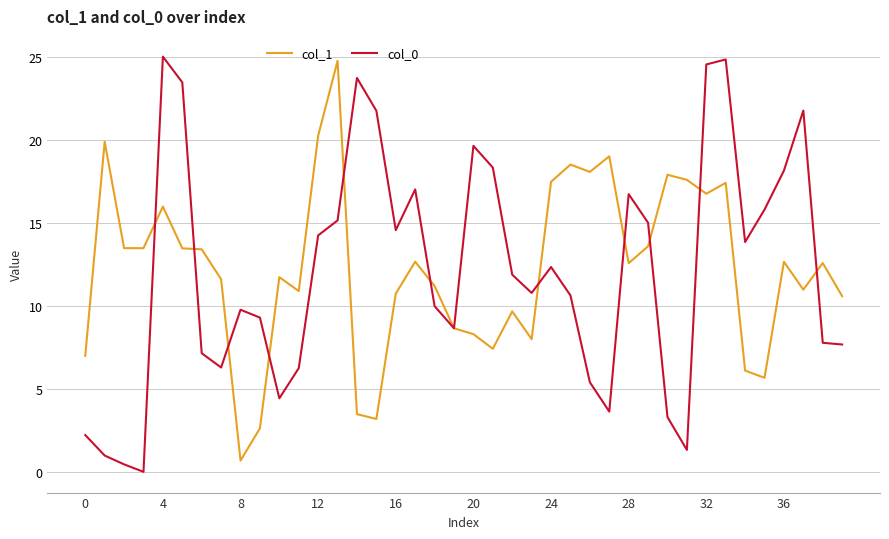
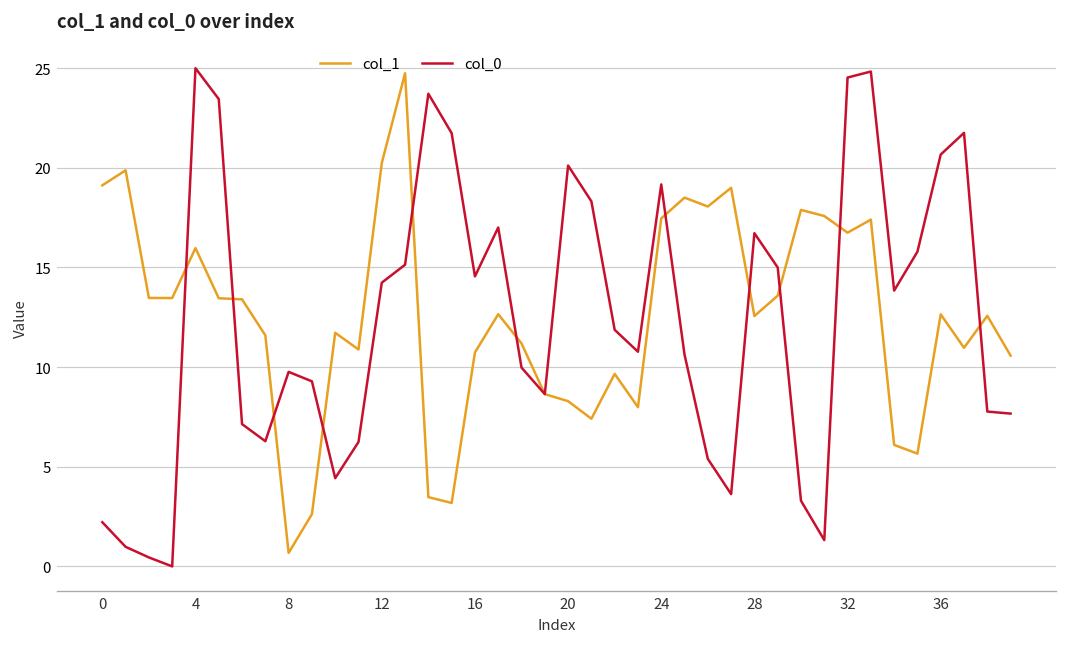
col_1, 0: 7.0 -> 19.1
col_0, 20: 19.6 -> 20.1
col_0, 24: 12.3 -> 19.2
col_0, 36: 18.1 -> 20.7
